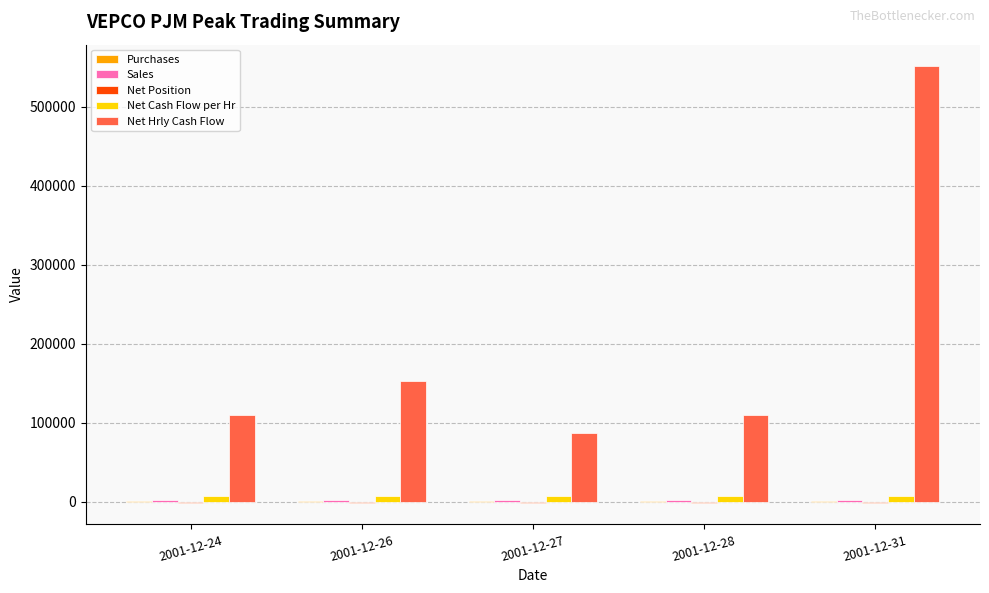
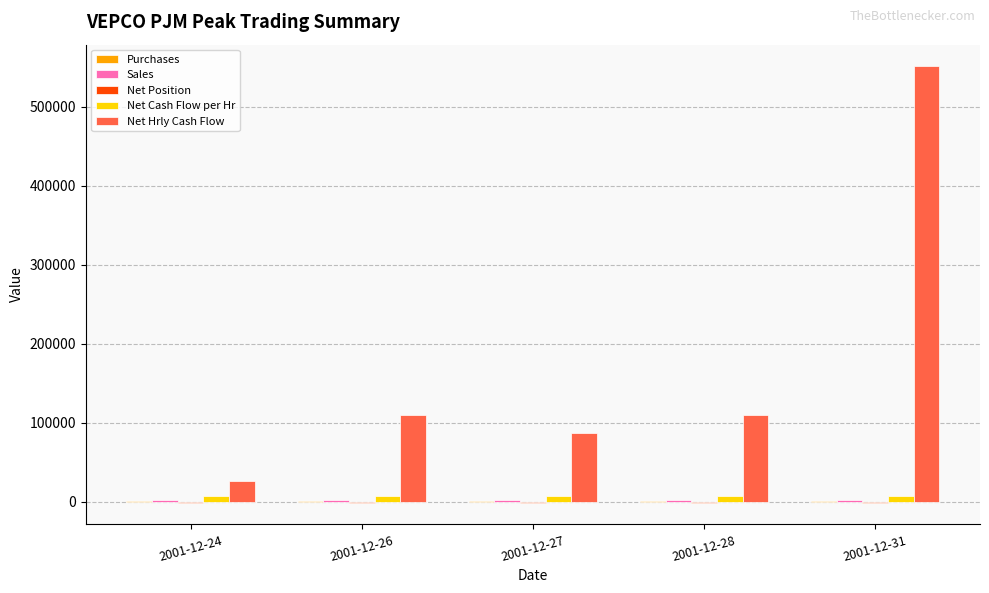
Net Hrly Cash Flow, 2001-12-24: 110000 -> 30000
Net Hrly Cash Flow, 2001-12-26: 150000 -> 110000
